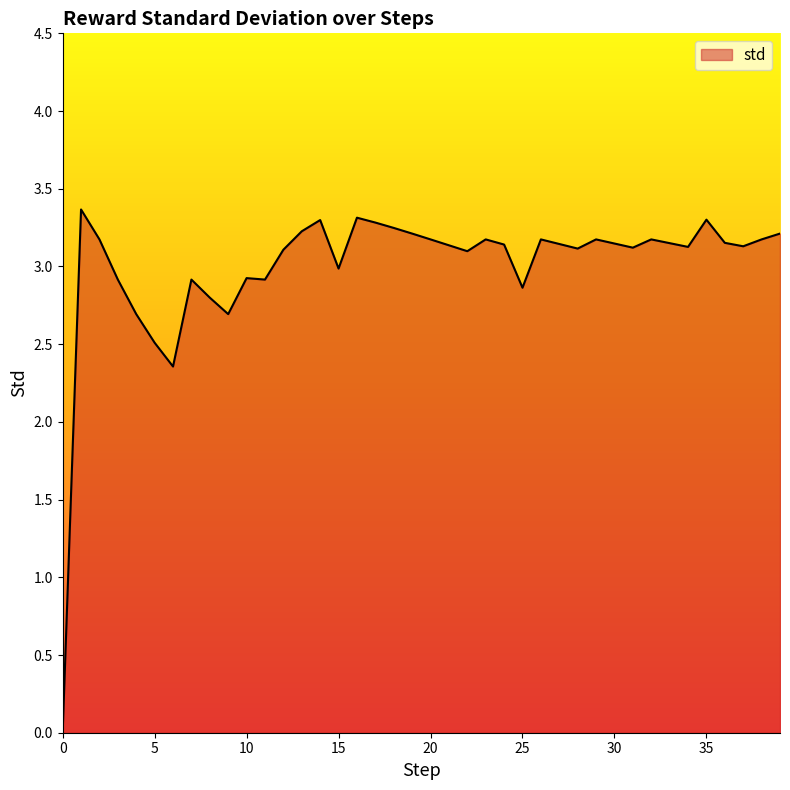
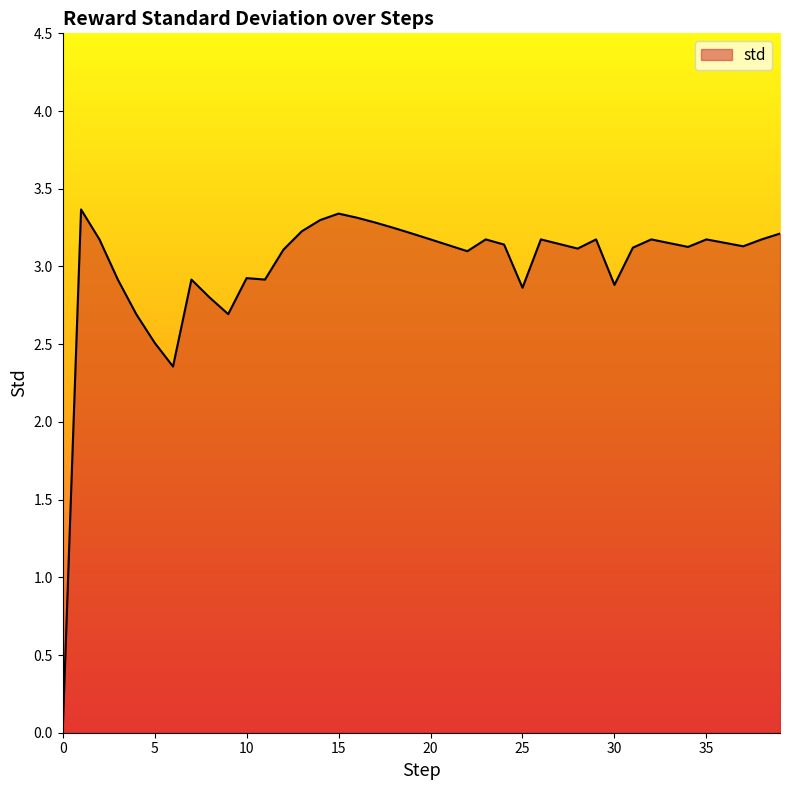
15: 2.99 -> 3.34
30: 3.15 -> 2.88
35: 3.30 -> 3.17
